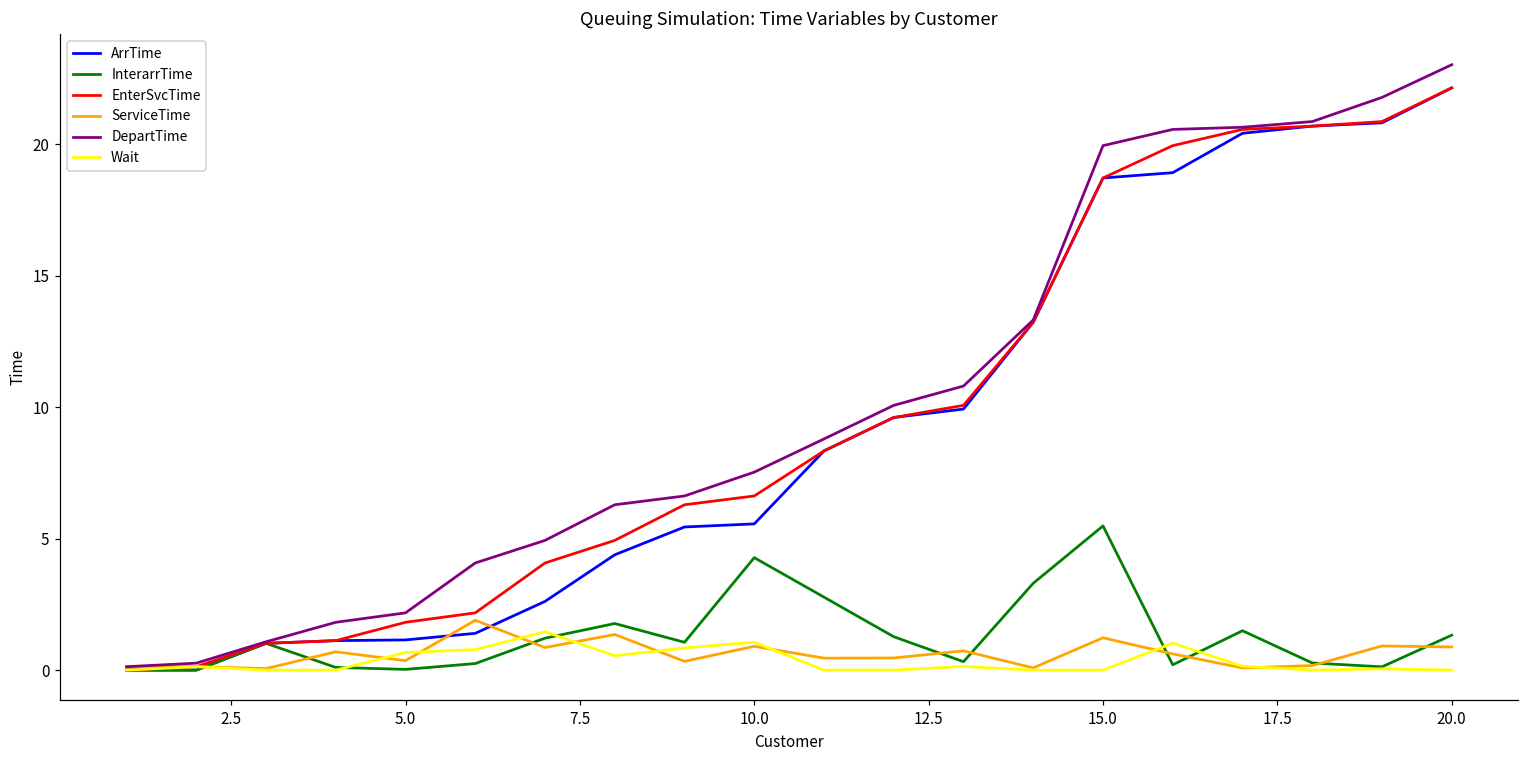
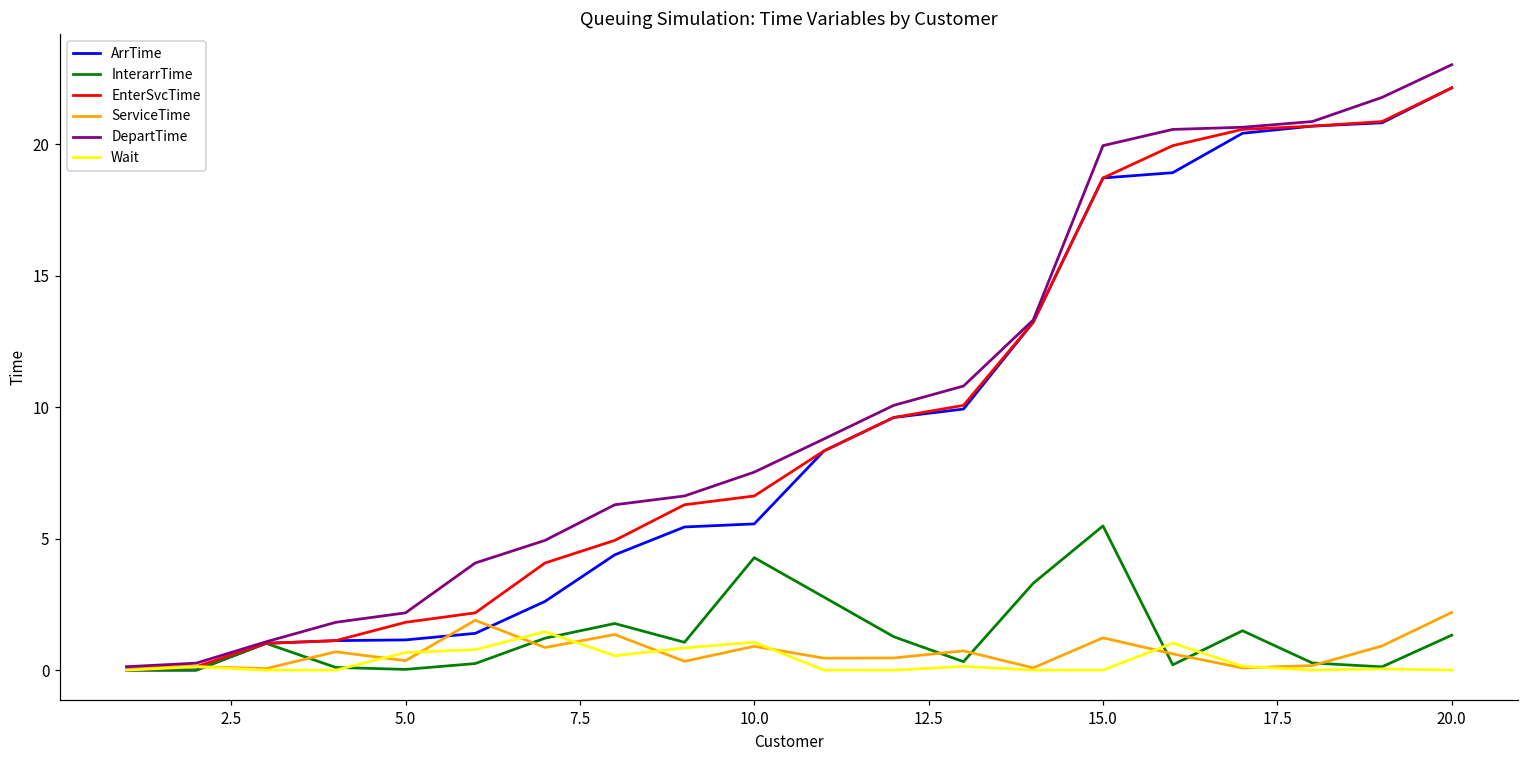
ServiceTime, 20.0: 0.9 -> 2.2
